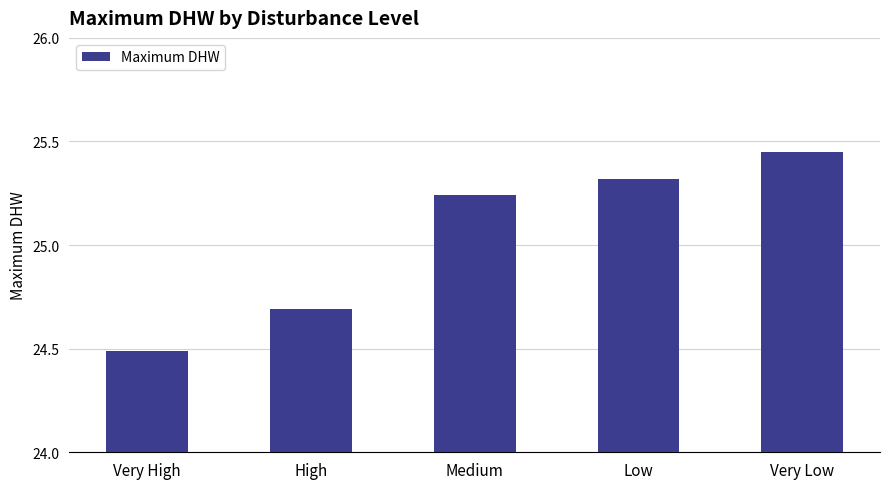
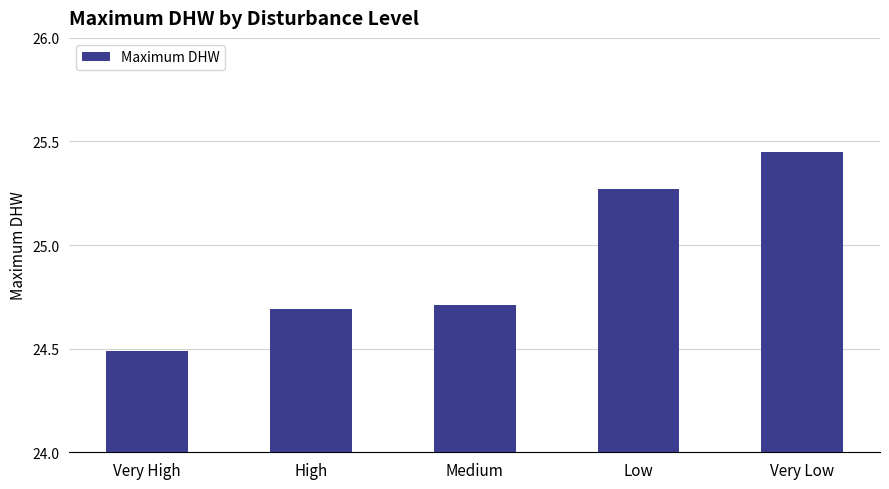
Medium: 25.24 -> 24.71
Low: 25.32 -> 25.27
